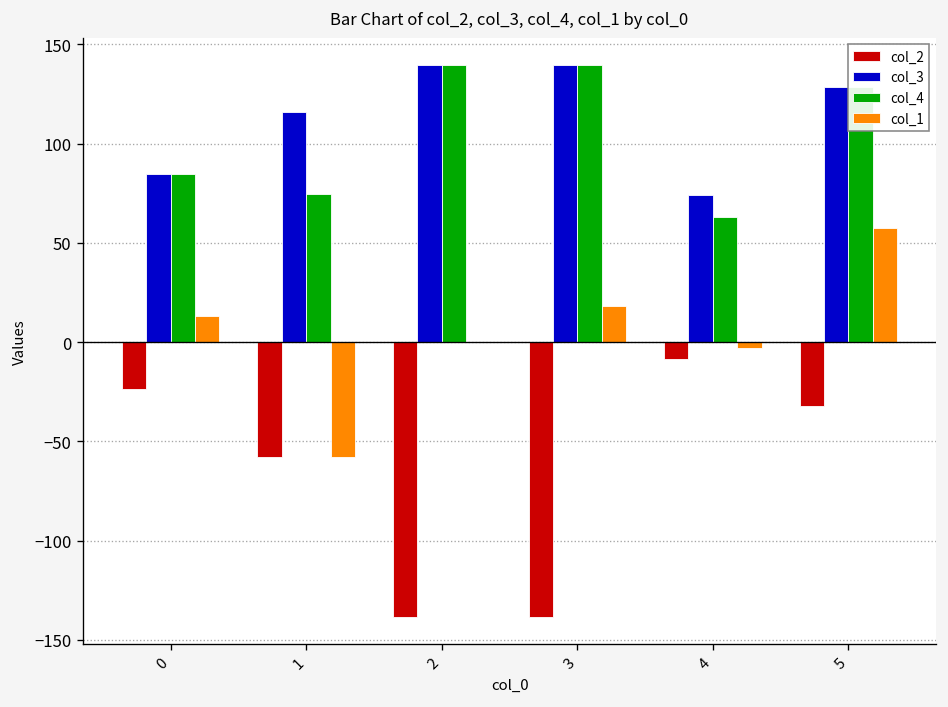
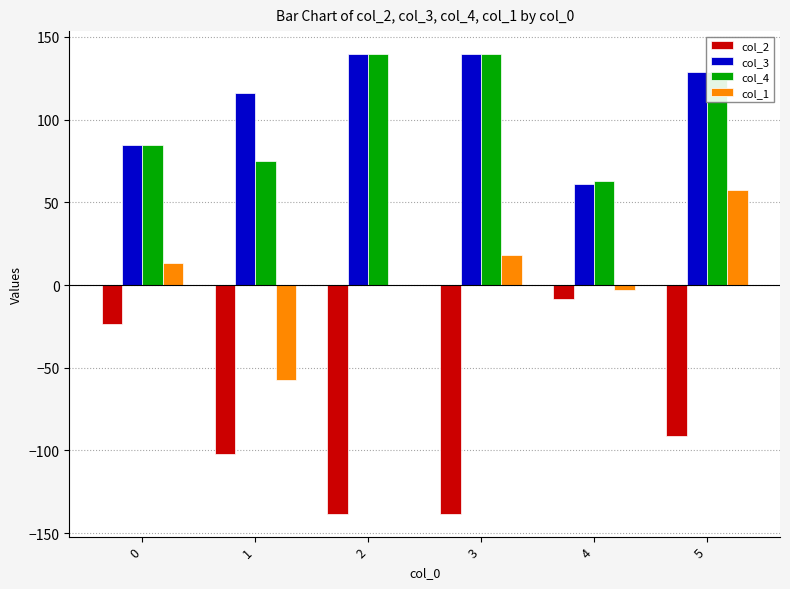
col_2, 1: -58 -> -102
col_3, 4: 74 -> 61
col_2, 5: -32 -> -91
